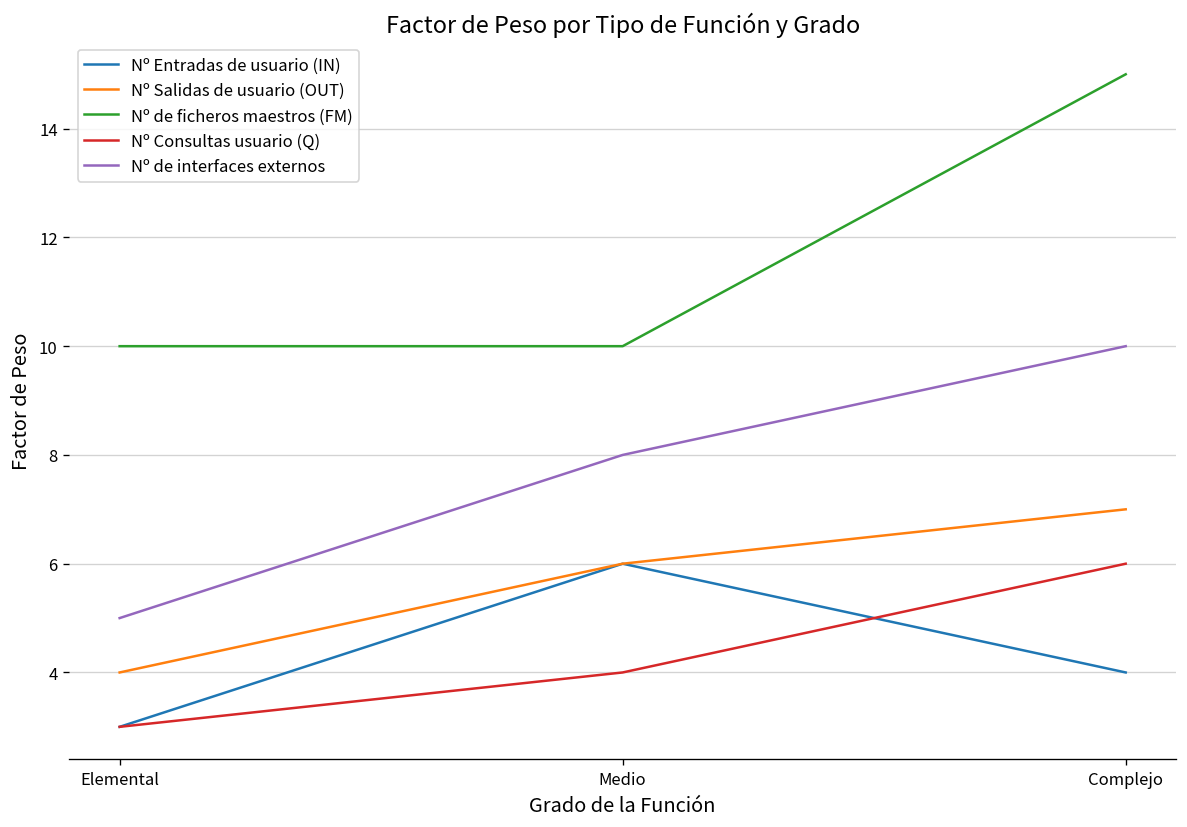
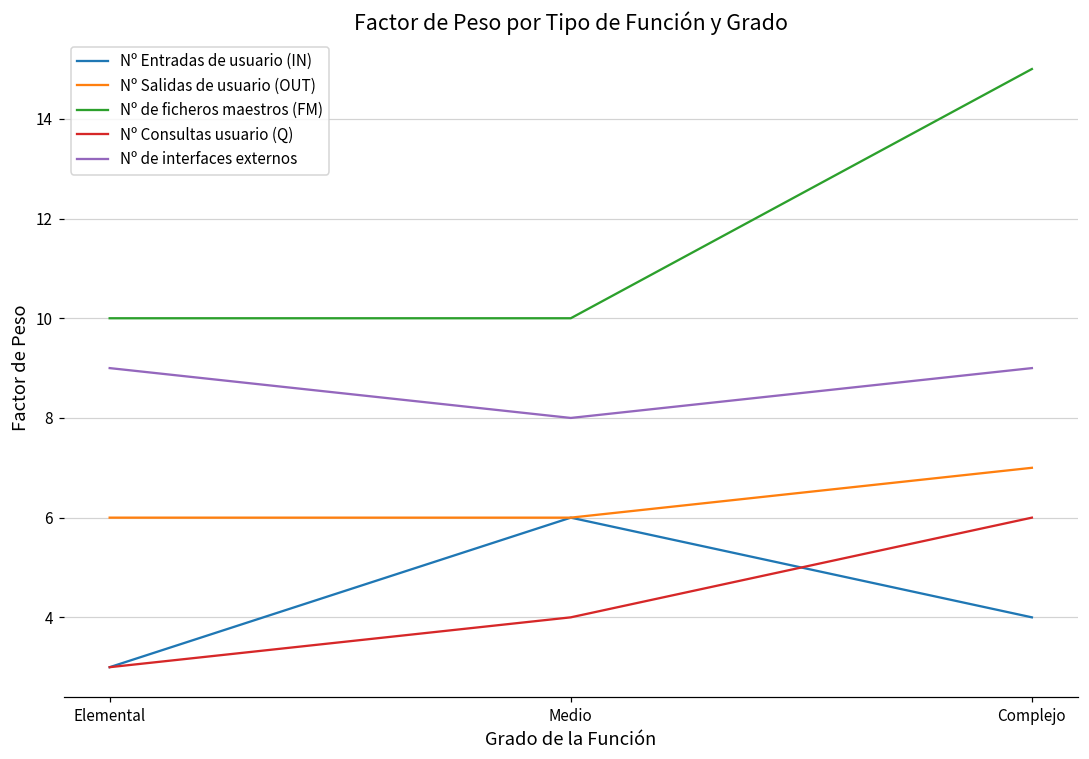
Nº Salidas de usuario (OUT), Elemental: 4 -> 6
Nº de interfaces externos, Elemental: 5 -> 9
Nº de interfaces externos, Complejo: 10 -> 9
